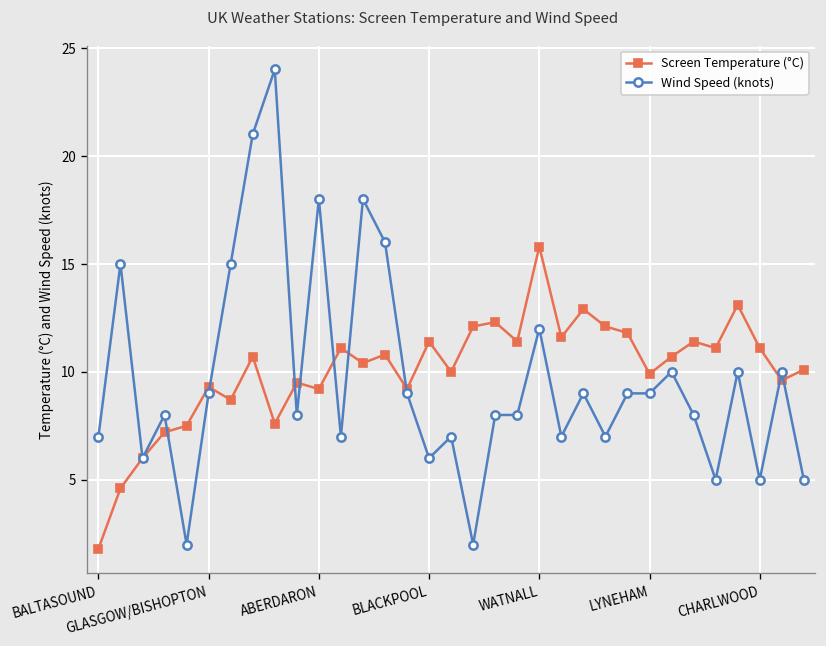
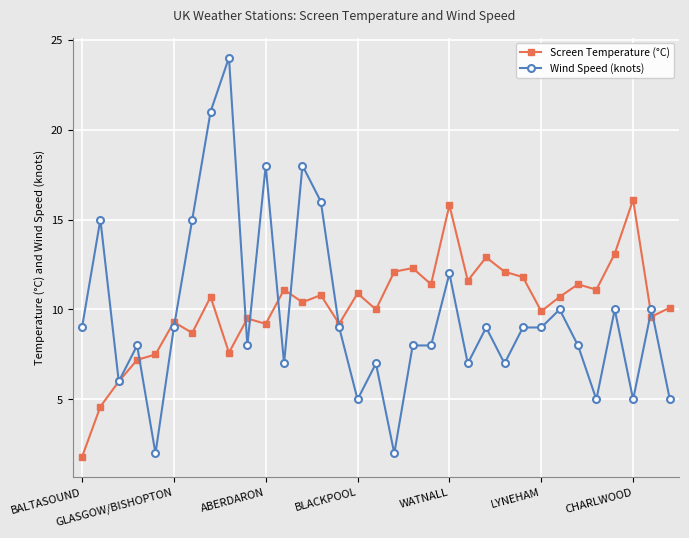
Wind Speed (knots), BALTASOUND: 7 -> 9
Screen Temperature (°C), BLACKPOOL: 11.4 -> 10.9
Wind Speed (knots), BLACKPOOL: 6 -> 5
Screen Temperature (°C), CHARLWOOD: 11.1 -> 16.1
